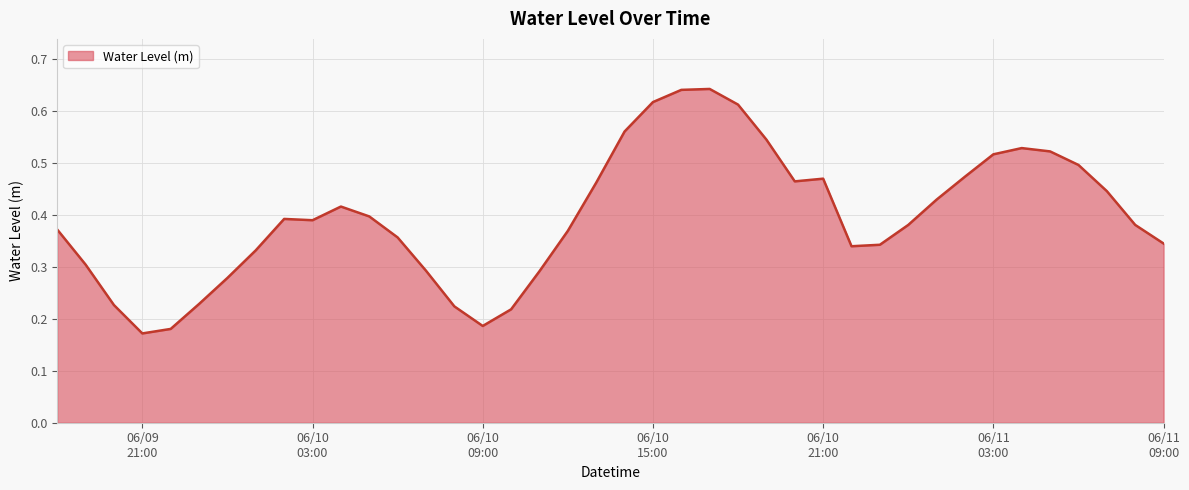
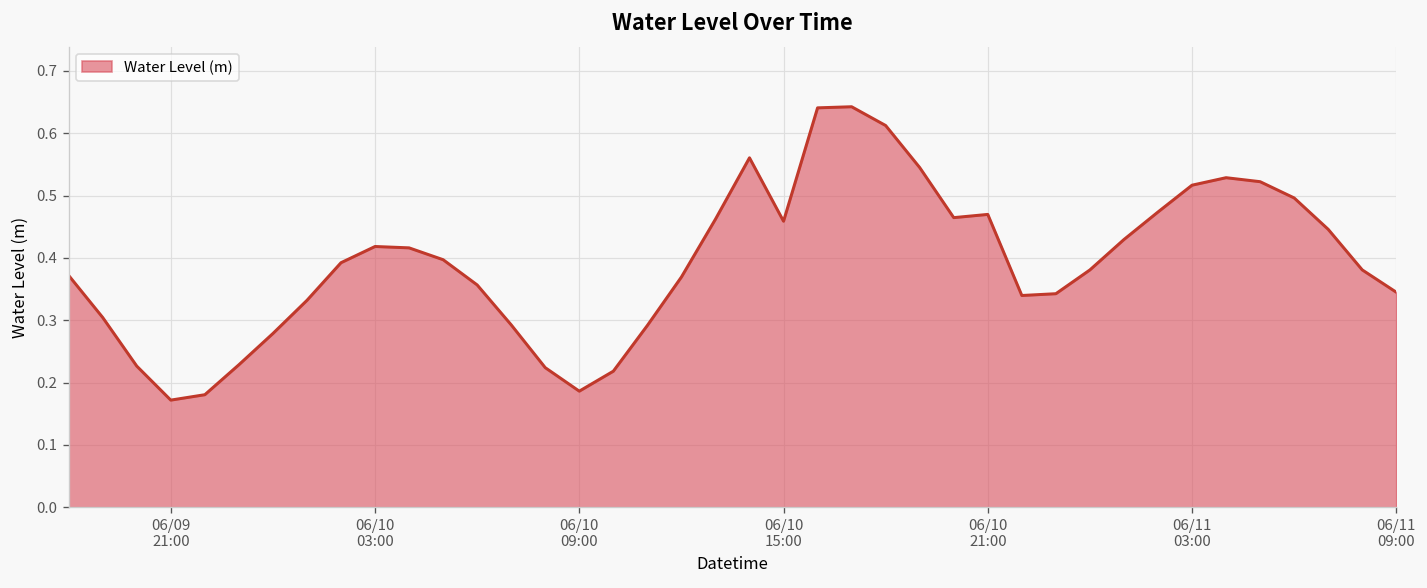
06/10 03:00: 0.39 -> 0.42
06/10 15:00: 0.62 -> 0.46
